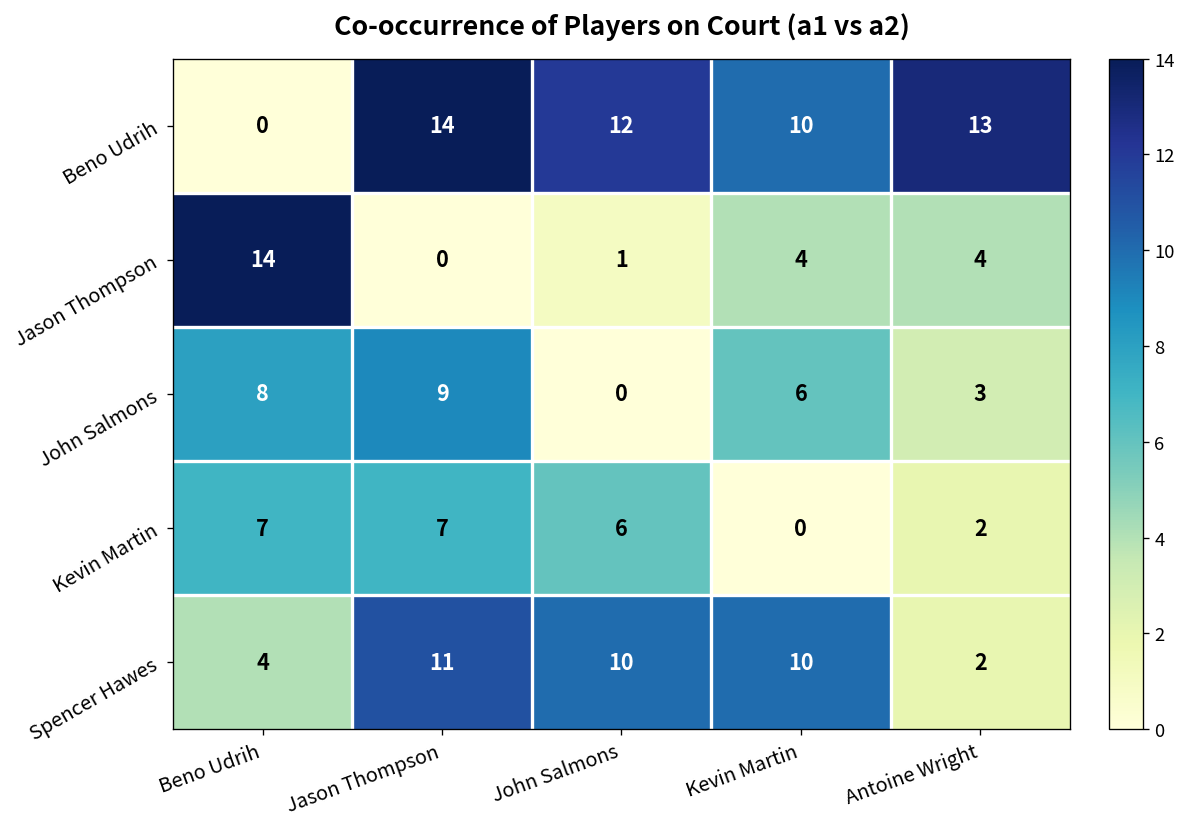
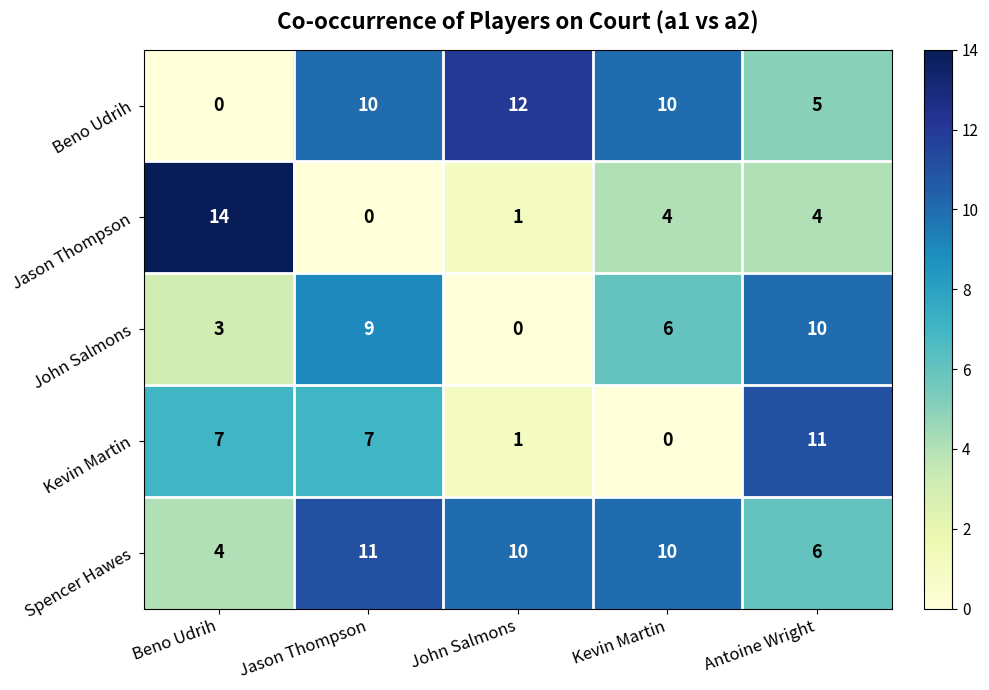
Beno Udrih, Jason Thompson: 14 -> 10
Beno Udrih, Antoine Wright: 13 -> 5
John Salmons, Beno Udrih: 8 -> 3
John Salmons, Antoine Wright: 3 -> 10
Kevin Martin, John Salmons: 6 -> 1
Kevin Martin, Antoine Wright: 2 -> 11
Spencer Hawes, Antoine Wright: 2 -> 6
